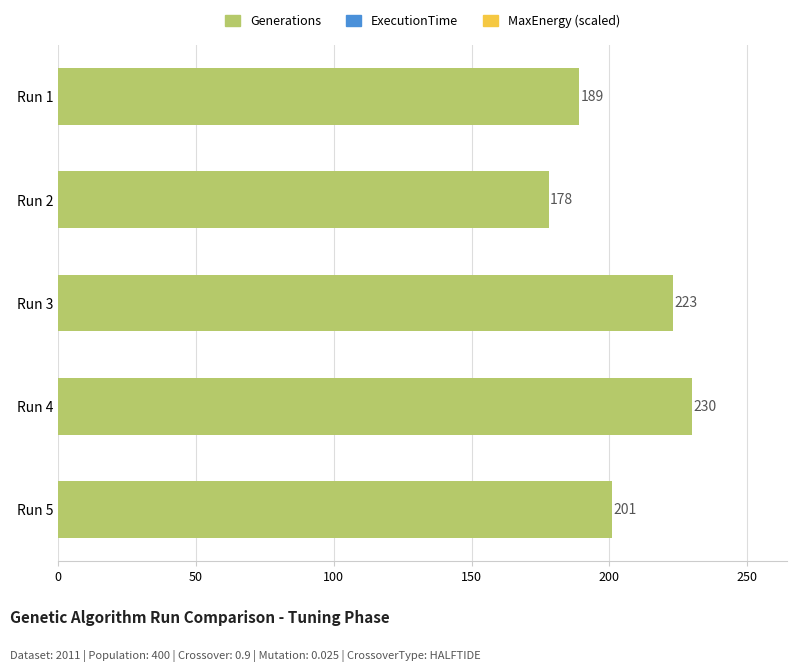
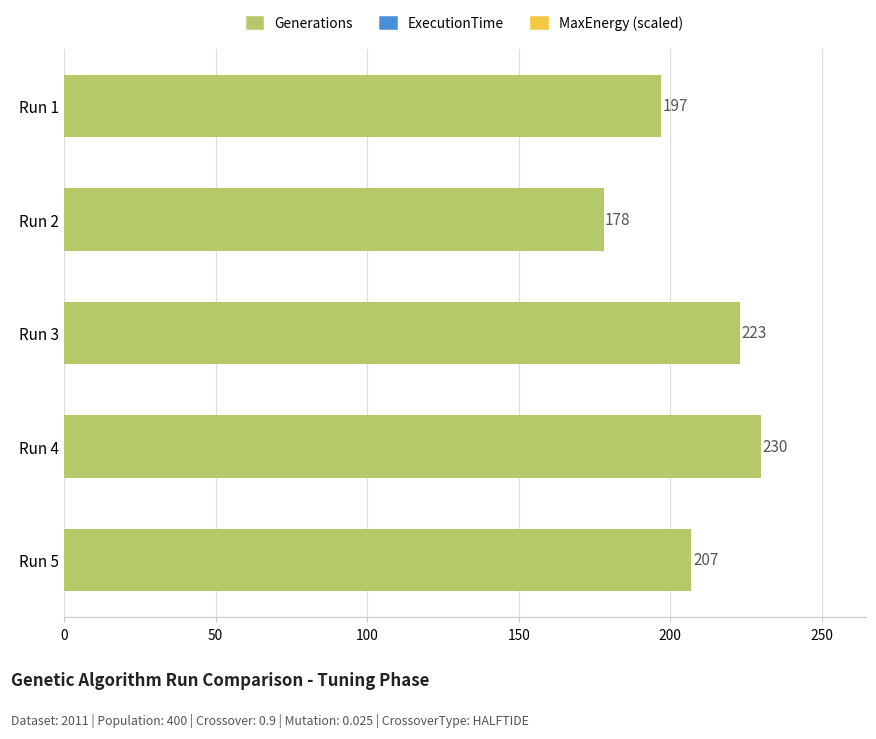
Run 1: 189 -> 197
Run 5: 201 -> 207
